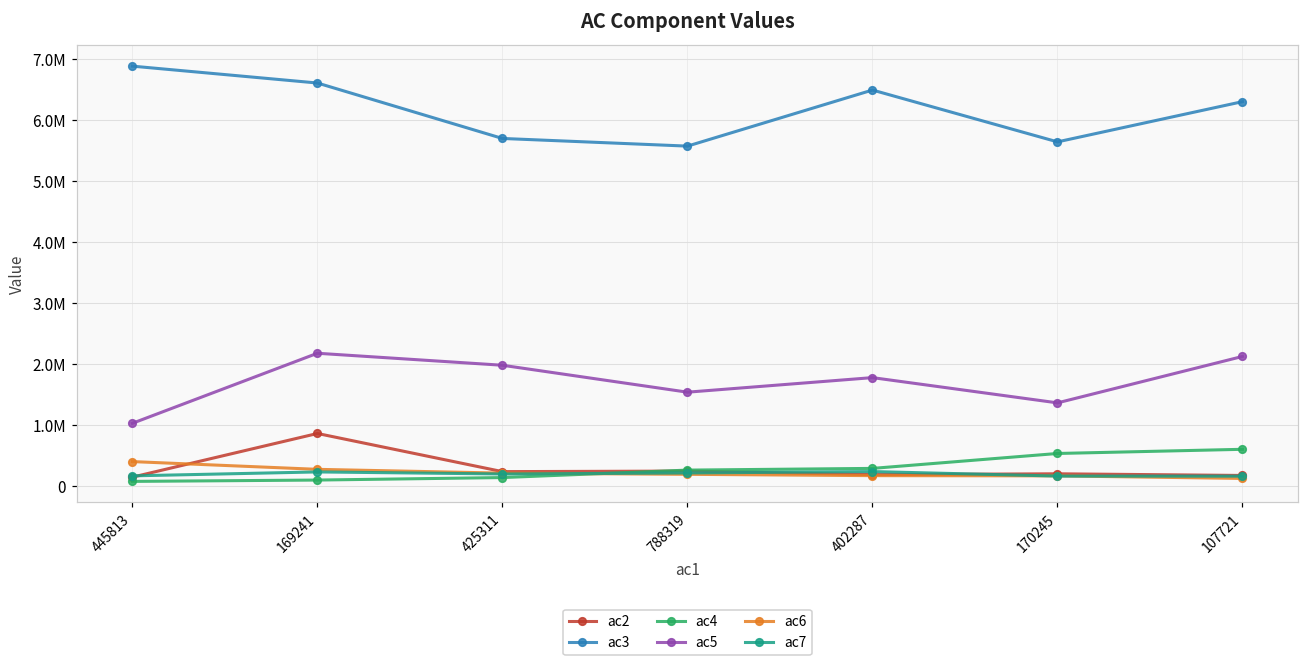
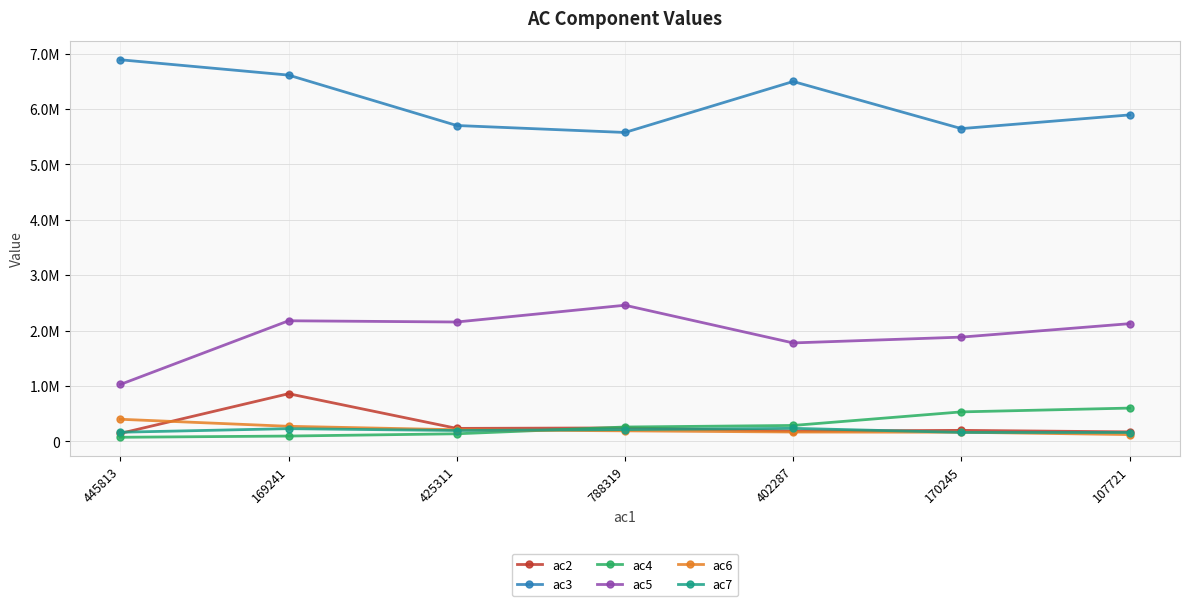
ac5, 425311: 2000000 -> 2200000
ac5, 788319: 1500000 -> 2500000
ac5, 170245: 1400000 -> 1900000
ac3, 107721: 6300000 -> 5900000
